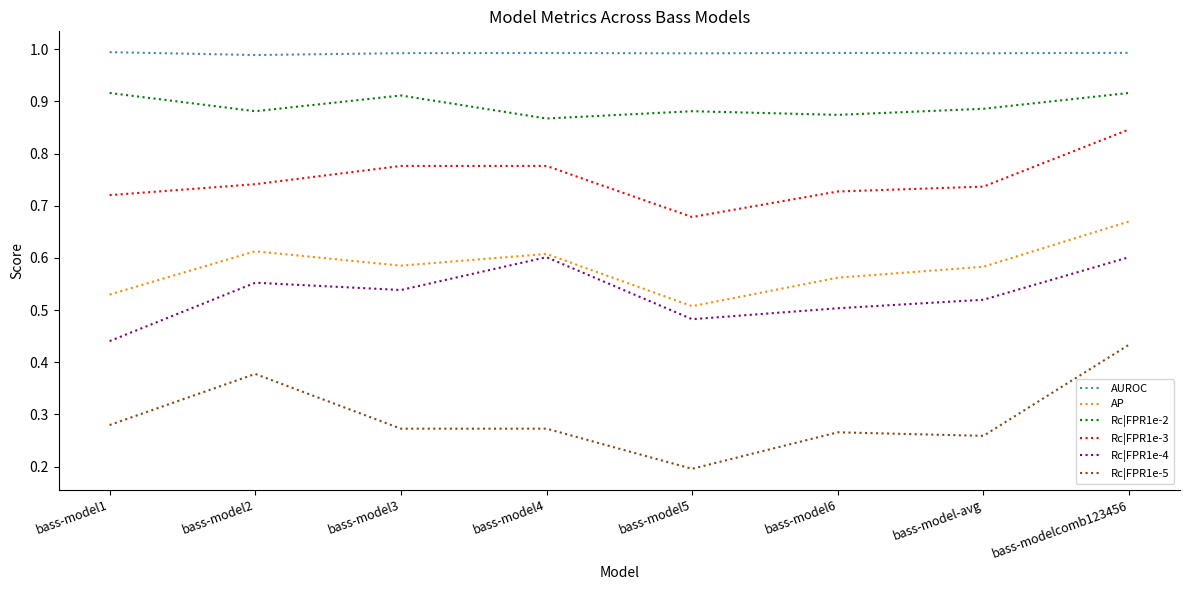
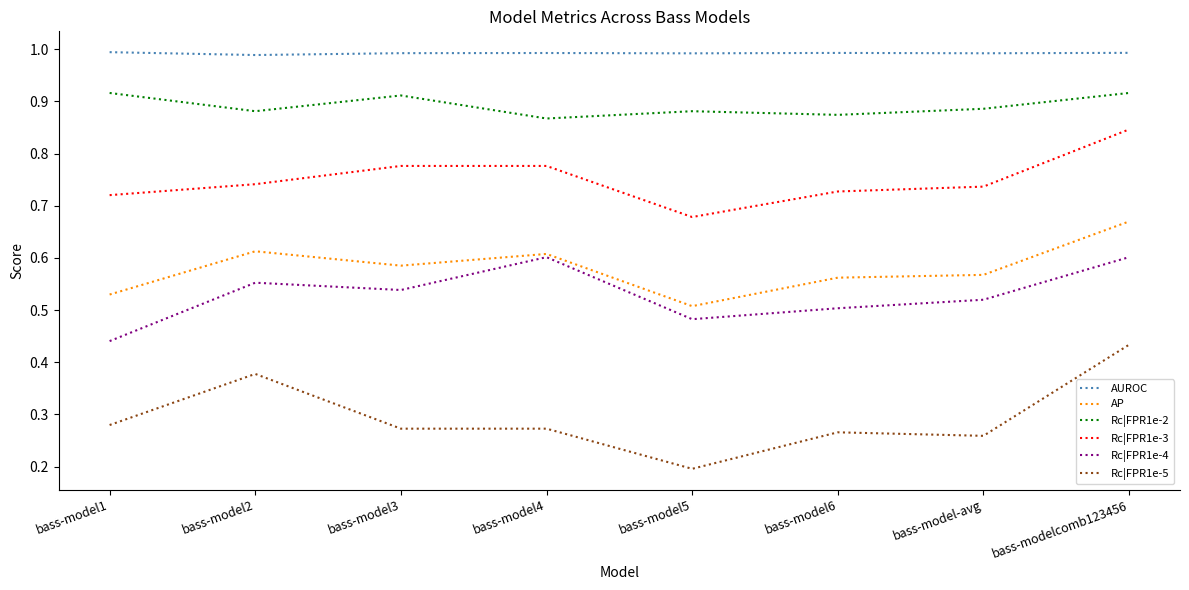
AP, bass-model-avg: 0.58 -> 0.57
